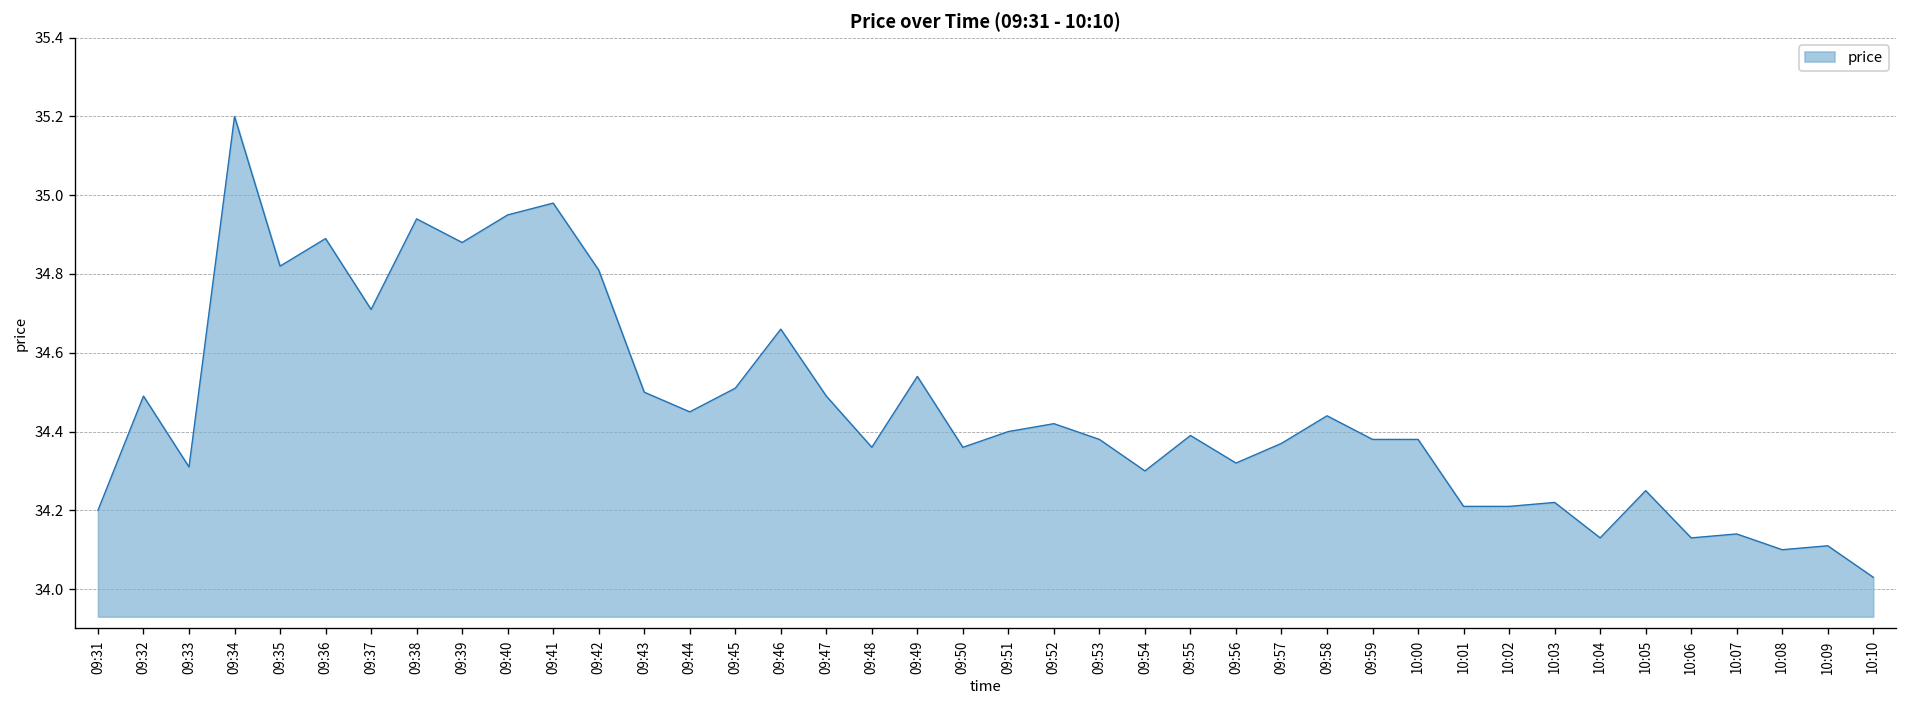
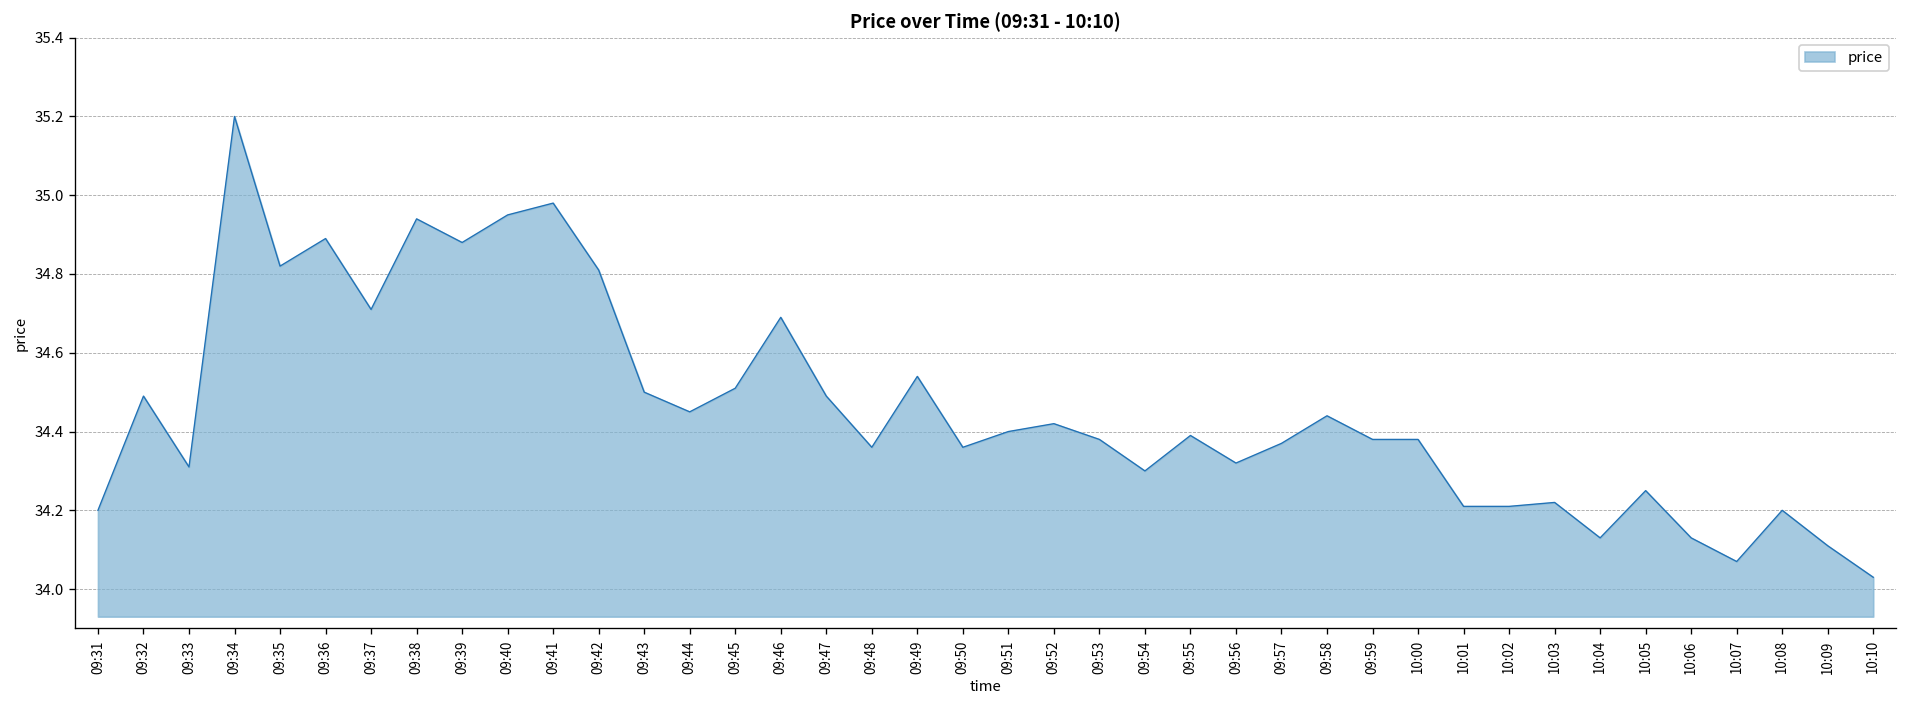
09:46: 34.66 -> 34.69
10:07: 34.14 -> 34.07
10:08: 34.1 -> 34.2
